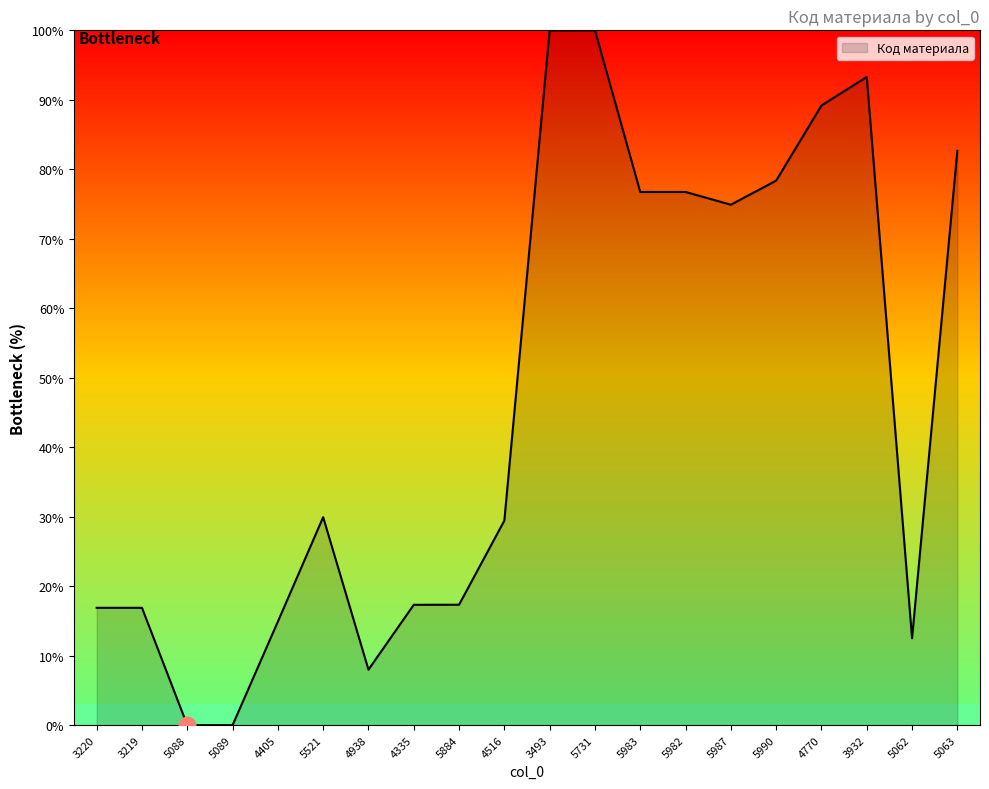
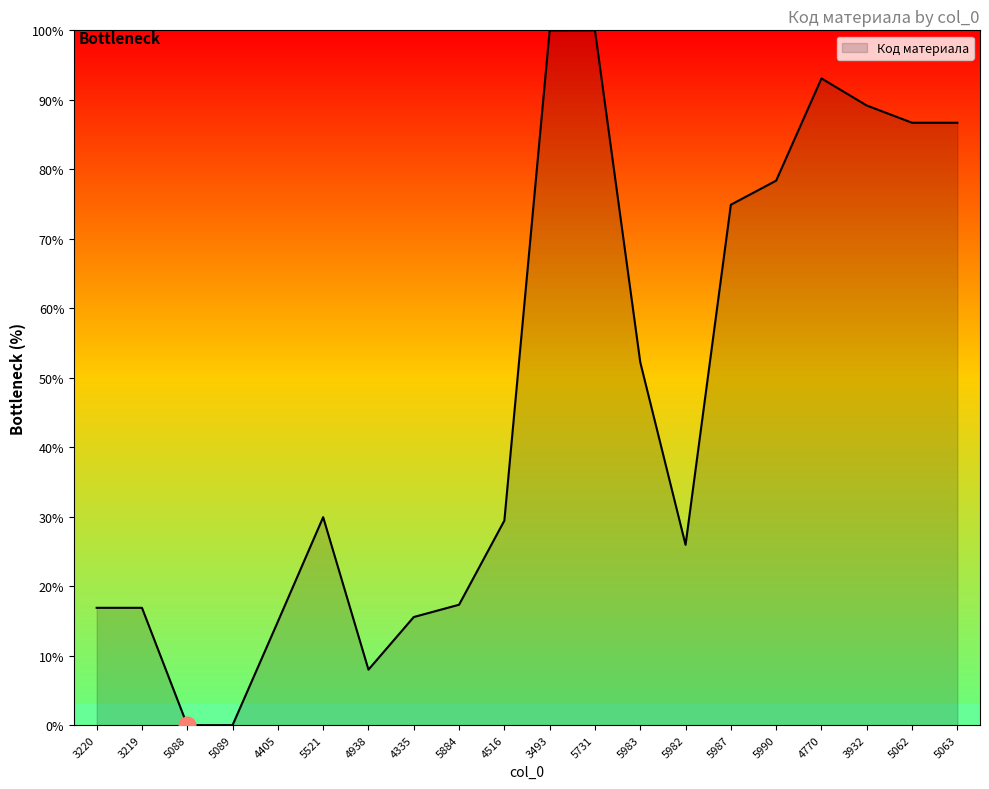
Код материала, 4335: 17% -> 16%
Код материала, 5983: 77% -> 52%
Код материала, 5982: 77% -> 26%
Код материала, 4770: 89% -> 93%
Код материала, 3932: 93% -> 89%
Код материала, 5062: 13% -> 87%
Код материала, 5063: 83% -> 87%
